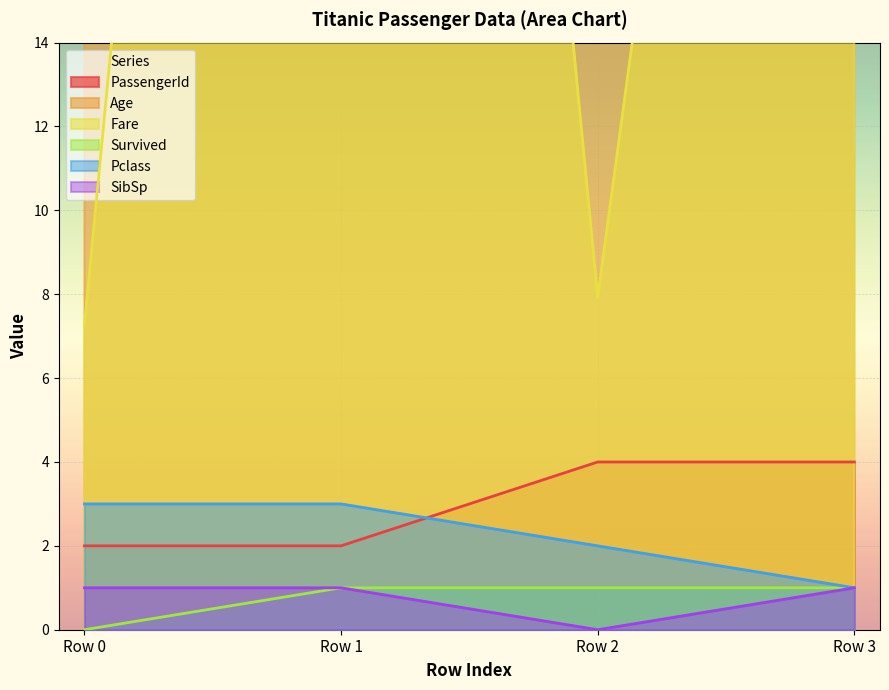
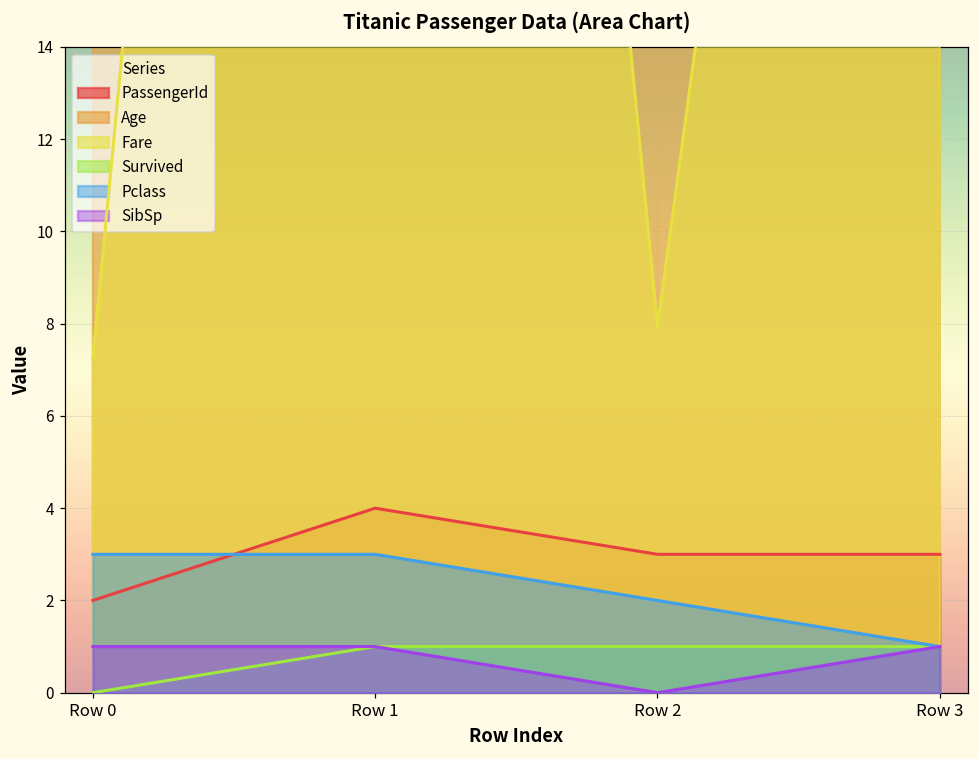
PassengerId, Row 1: 2 -> 4
PassengerId, Row 2: 4 -> 3
PassengerId, Row 3: 4 -> 3
